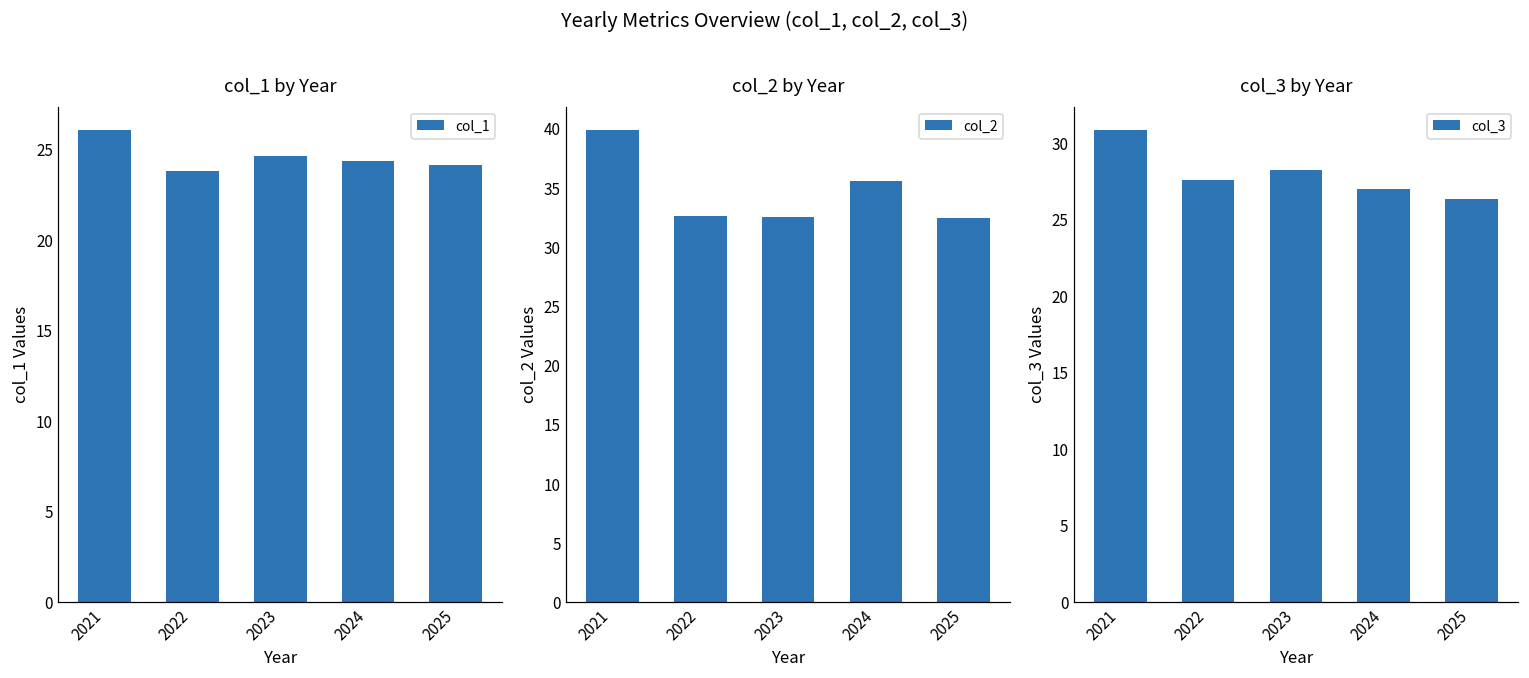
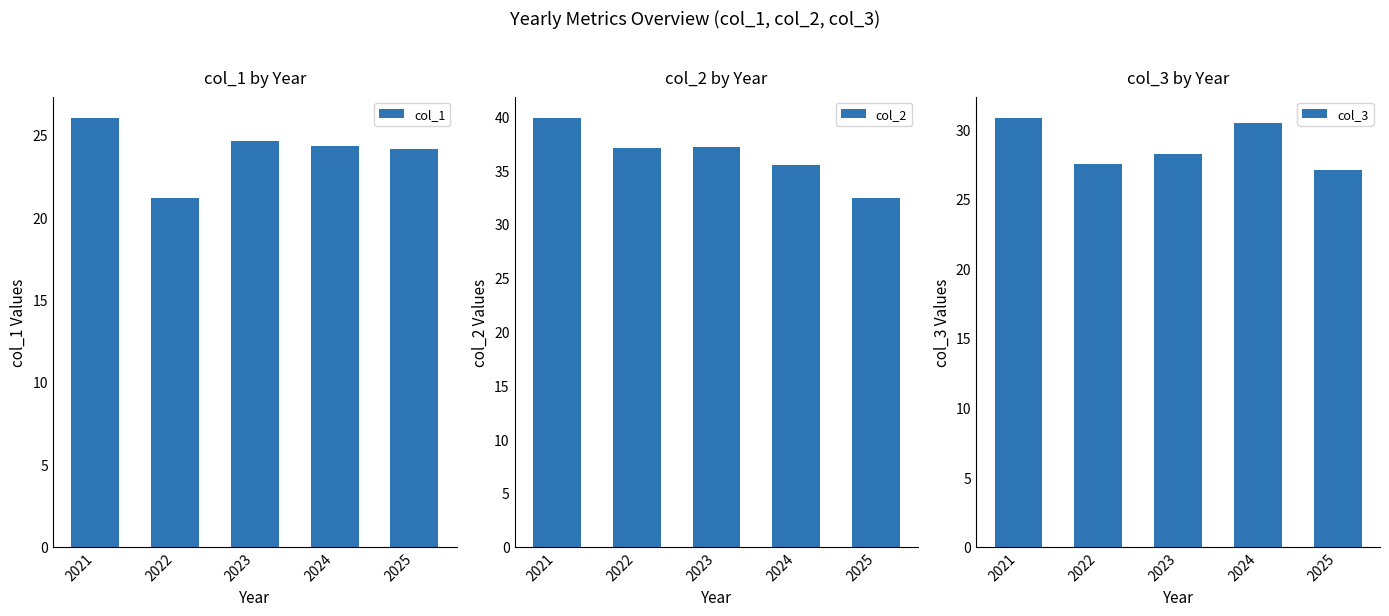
col_1 by Year, 2022: 23.8 -> 21.2
col_2 by Year, 2022: 32.6 -> 37.1
col_2 by Year, 2023: 32.5 -> 37.1
col_3 by Year, 2024: 26.9 -> 30.5
col_3 by Year, 2025: 26.3 -> 27.1
